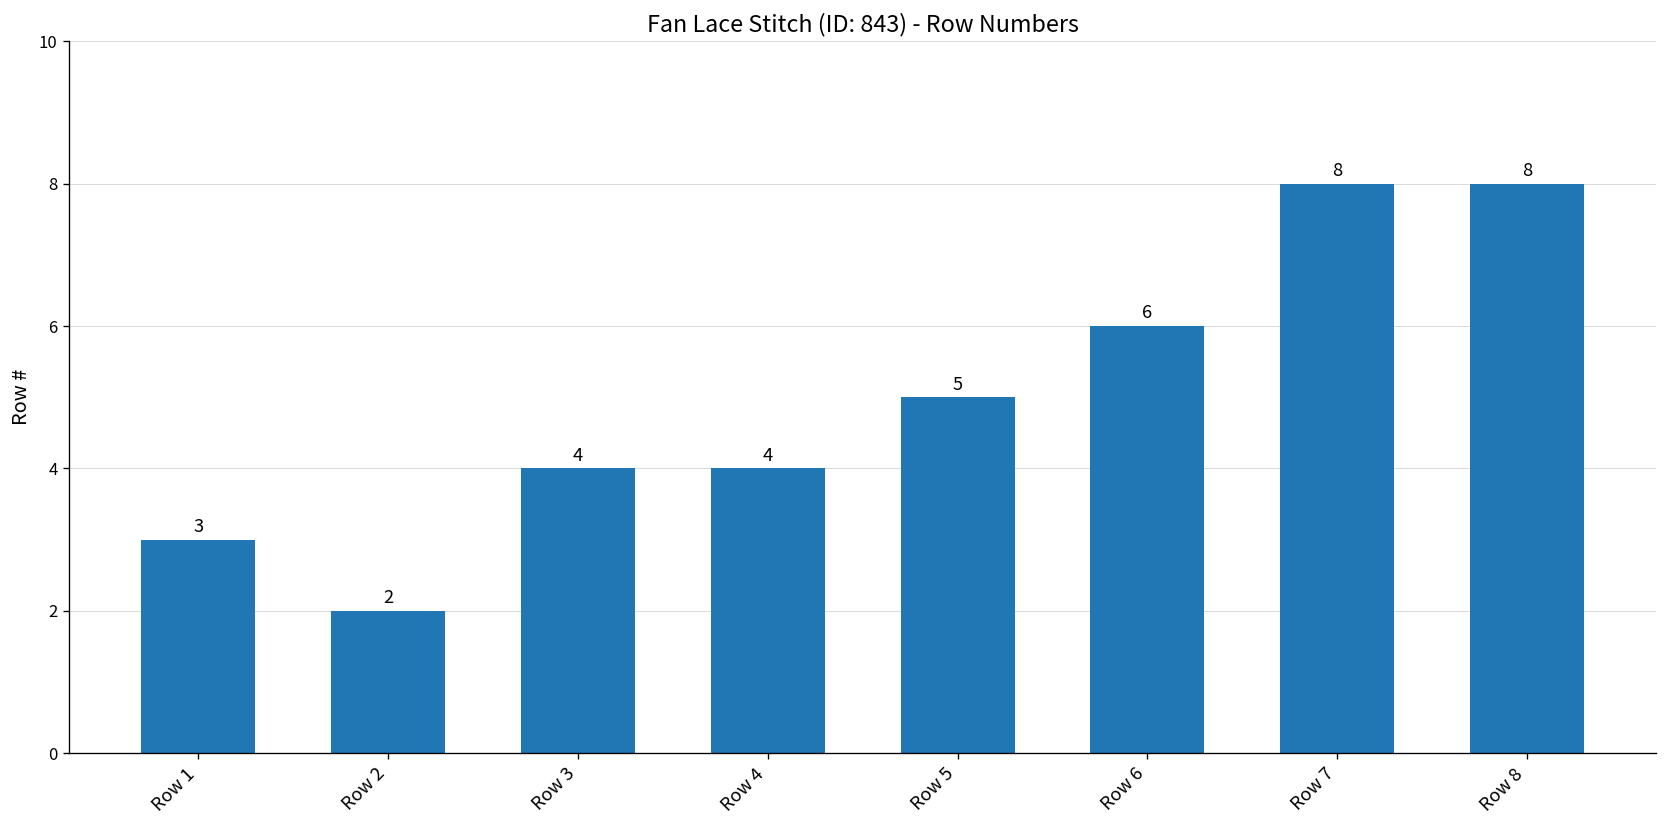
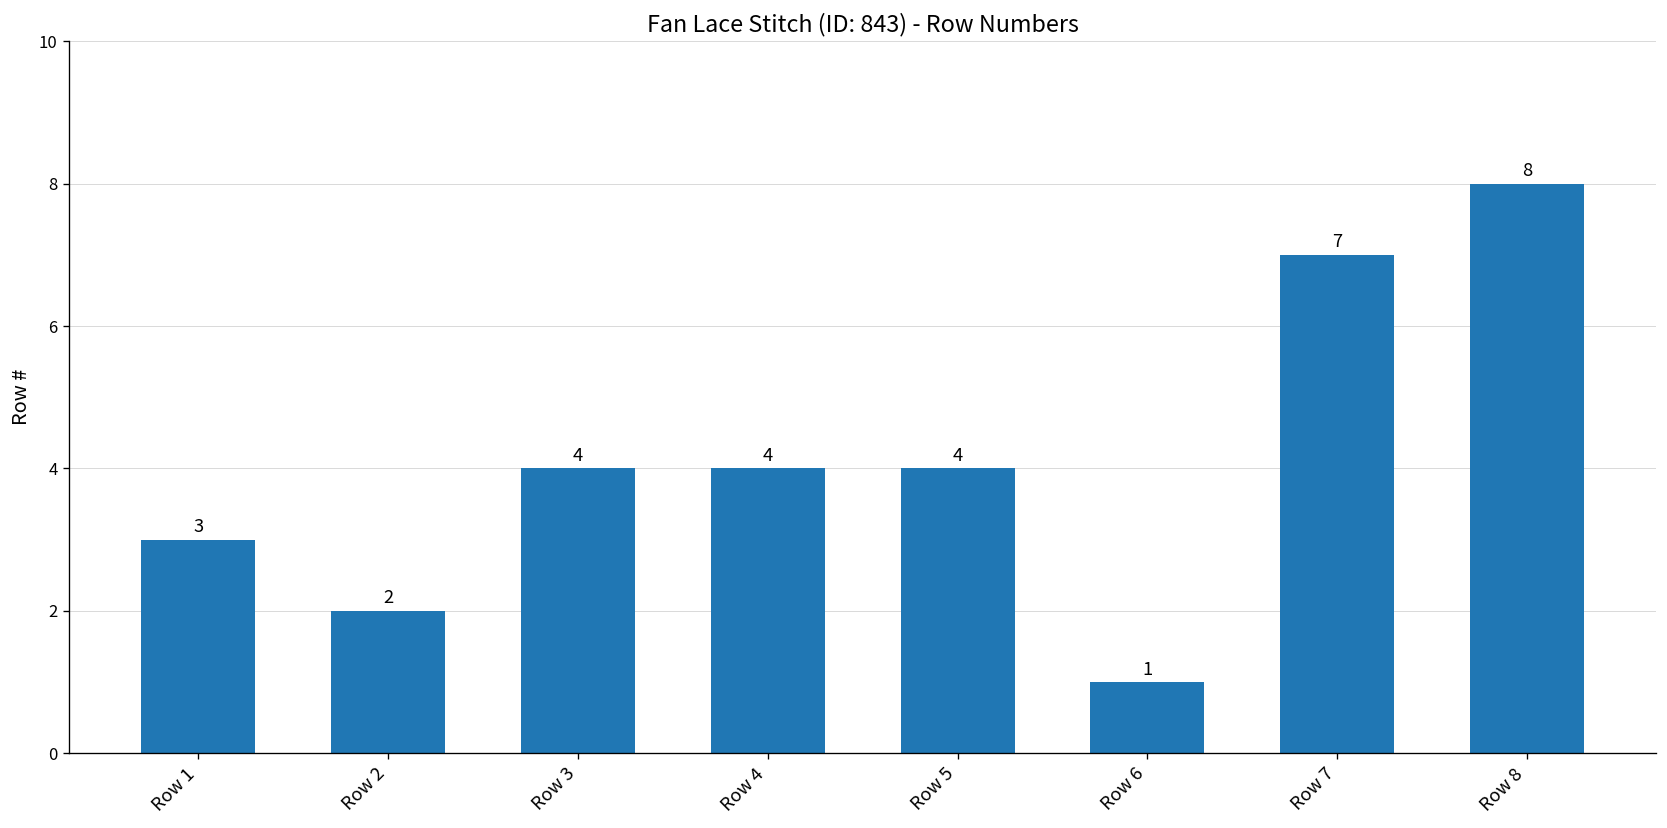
Row 5: 5 -> 4
Row 6: 6 -> 1
Row 7: 8 -> 7
